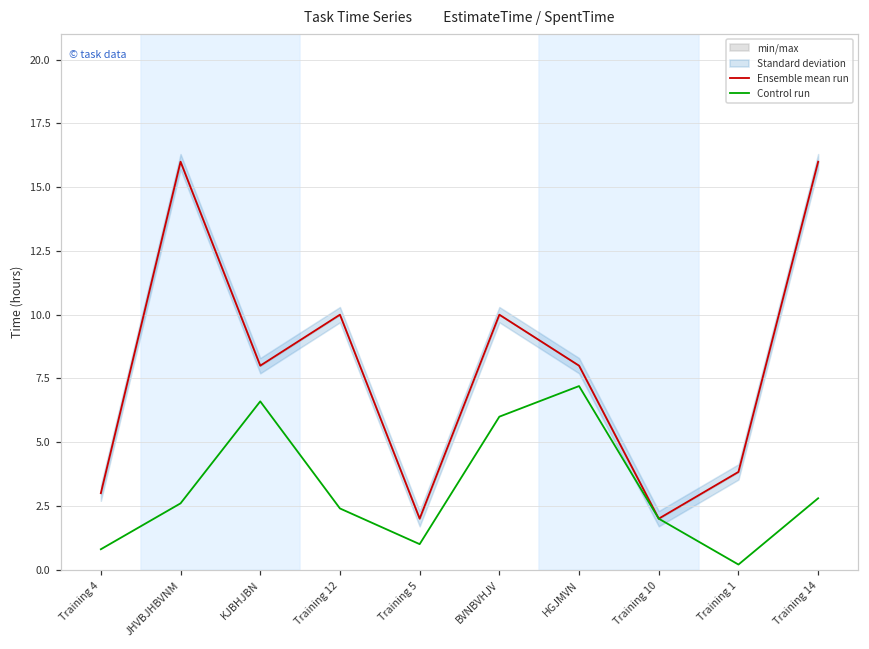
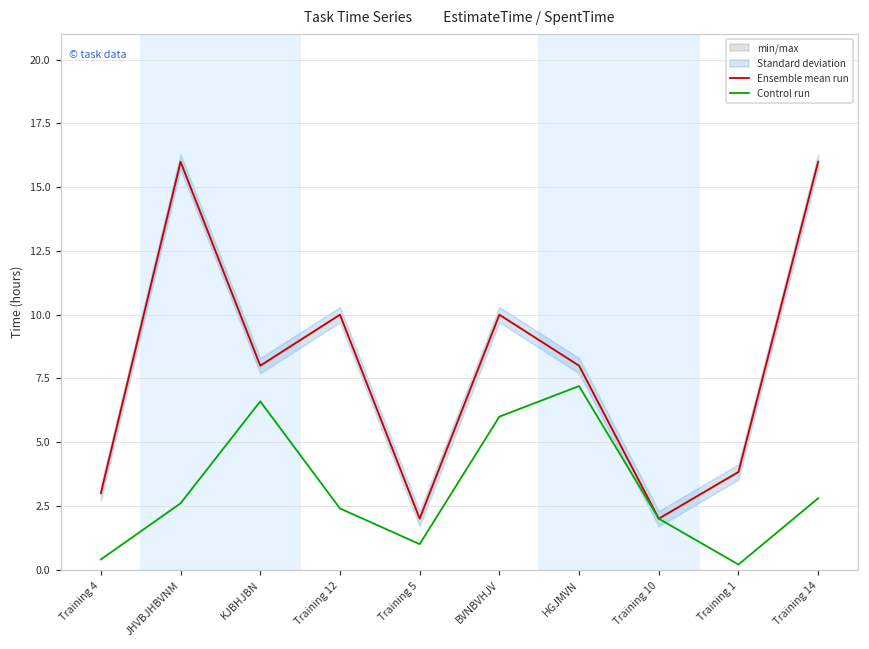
Control run, Training 4: 0.8 -> 0.4
